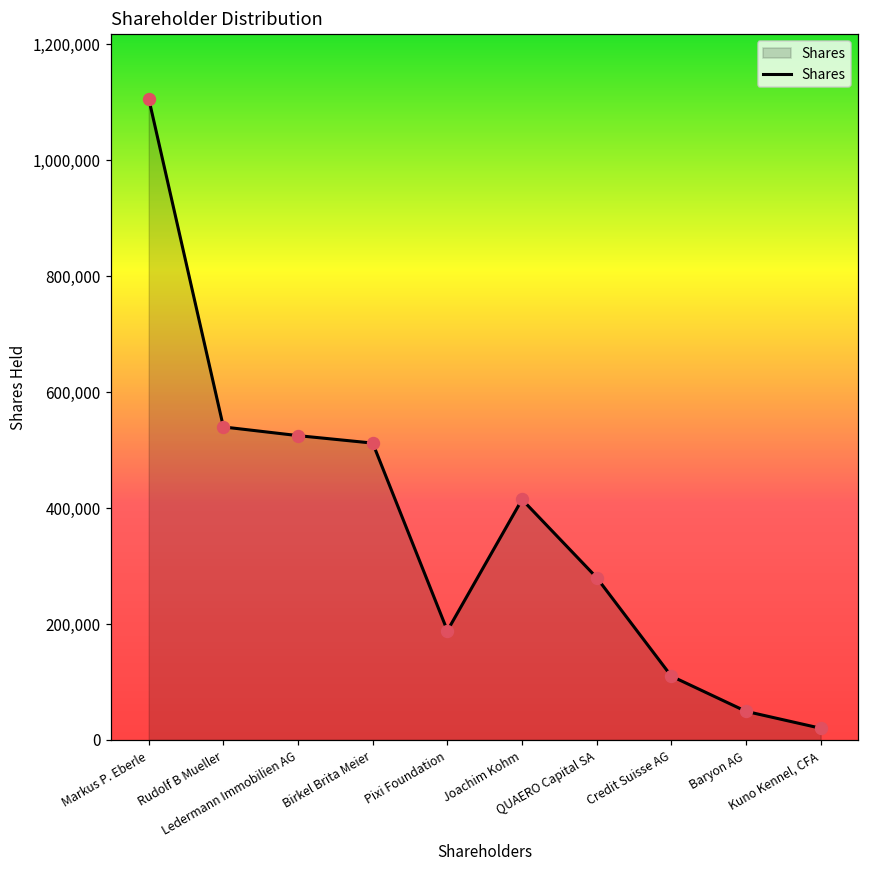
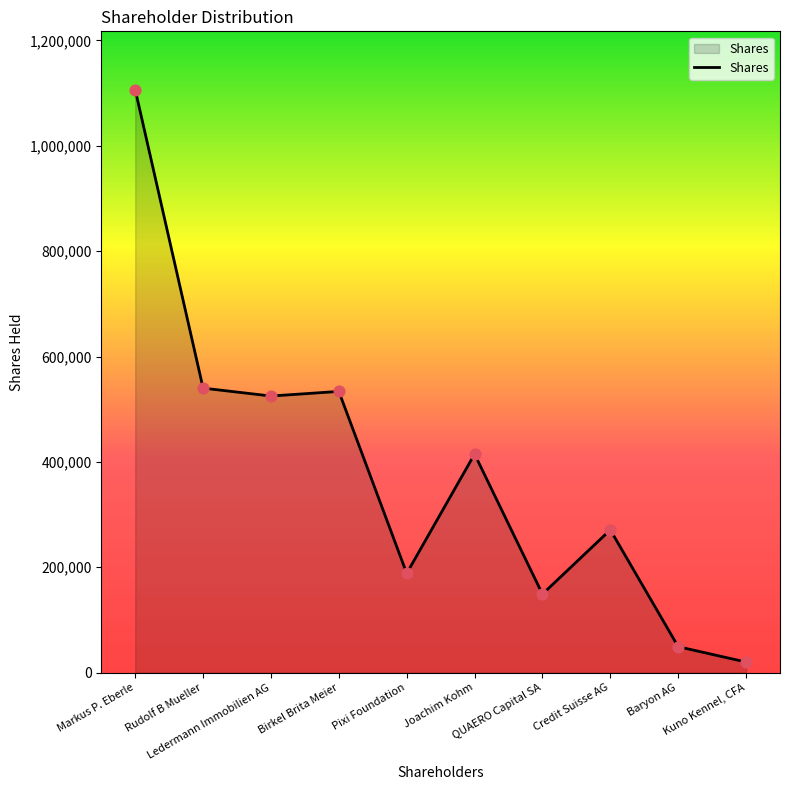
Birkel Brita Meier: 510,000 -> 530,000
QUAERO Capital SA: 280,000 -> 150,000
Credit Suisse AG: 110,000 -> 270,000
